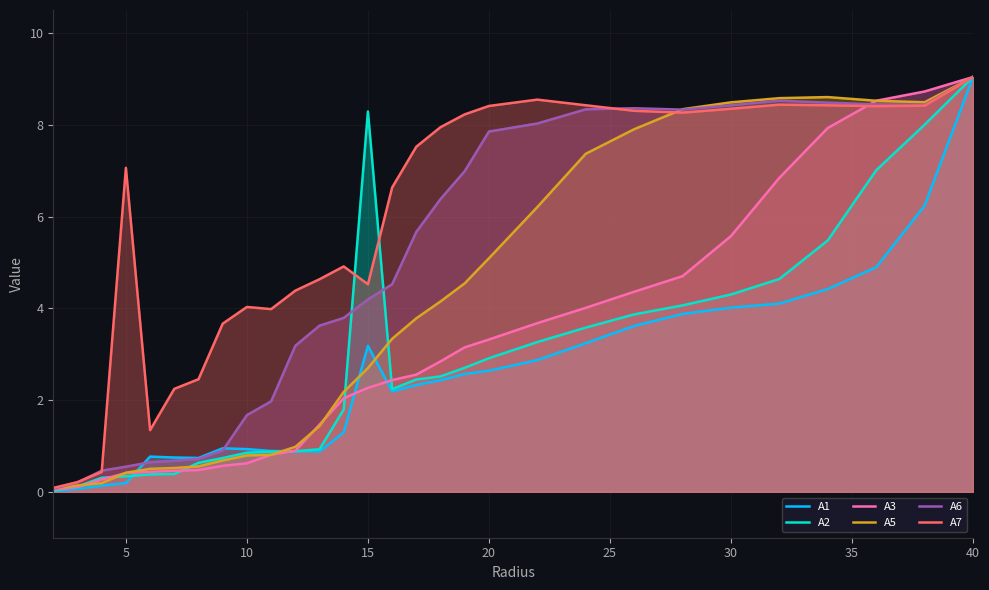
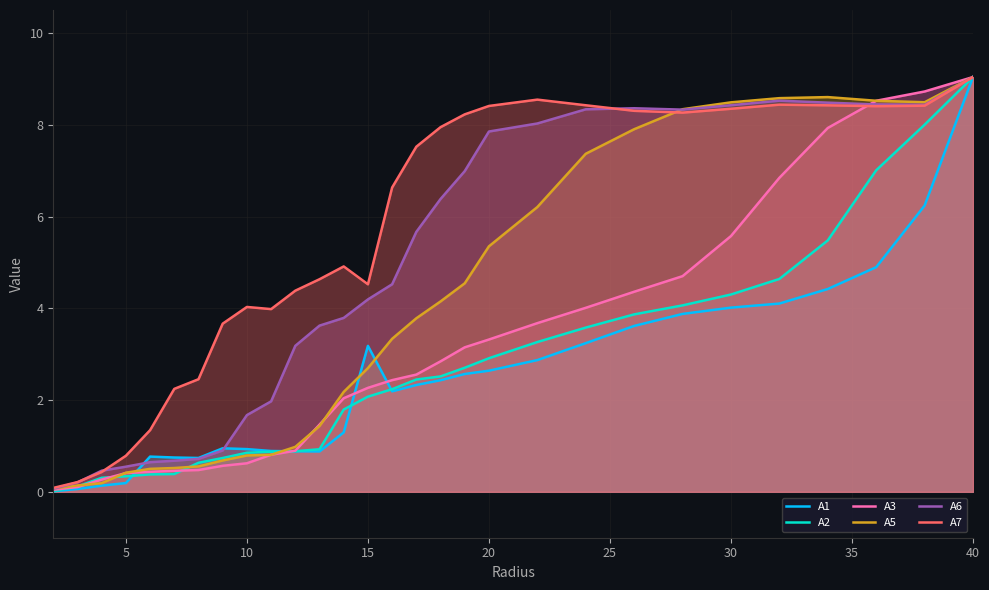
A7, 5: 7.1 -> 0.8
A2, 15: 8.3 -> 2.1
A5, 20: 5.1 -> 5.4
